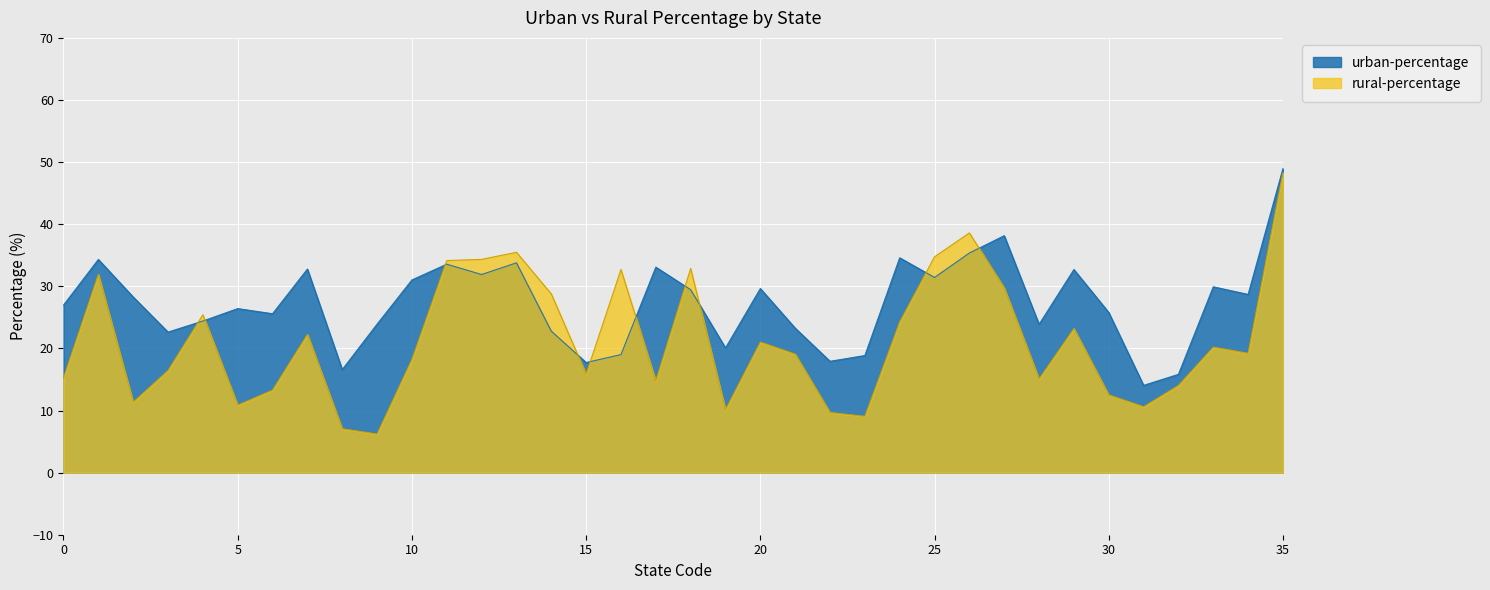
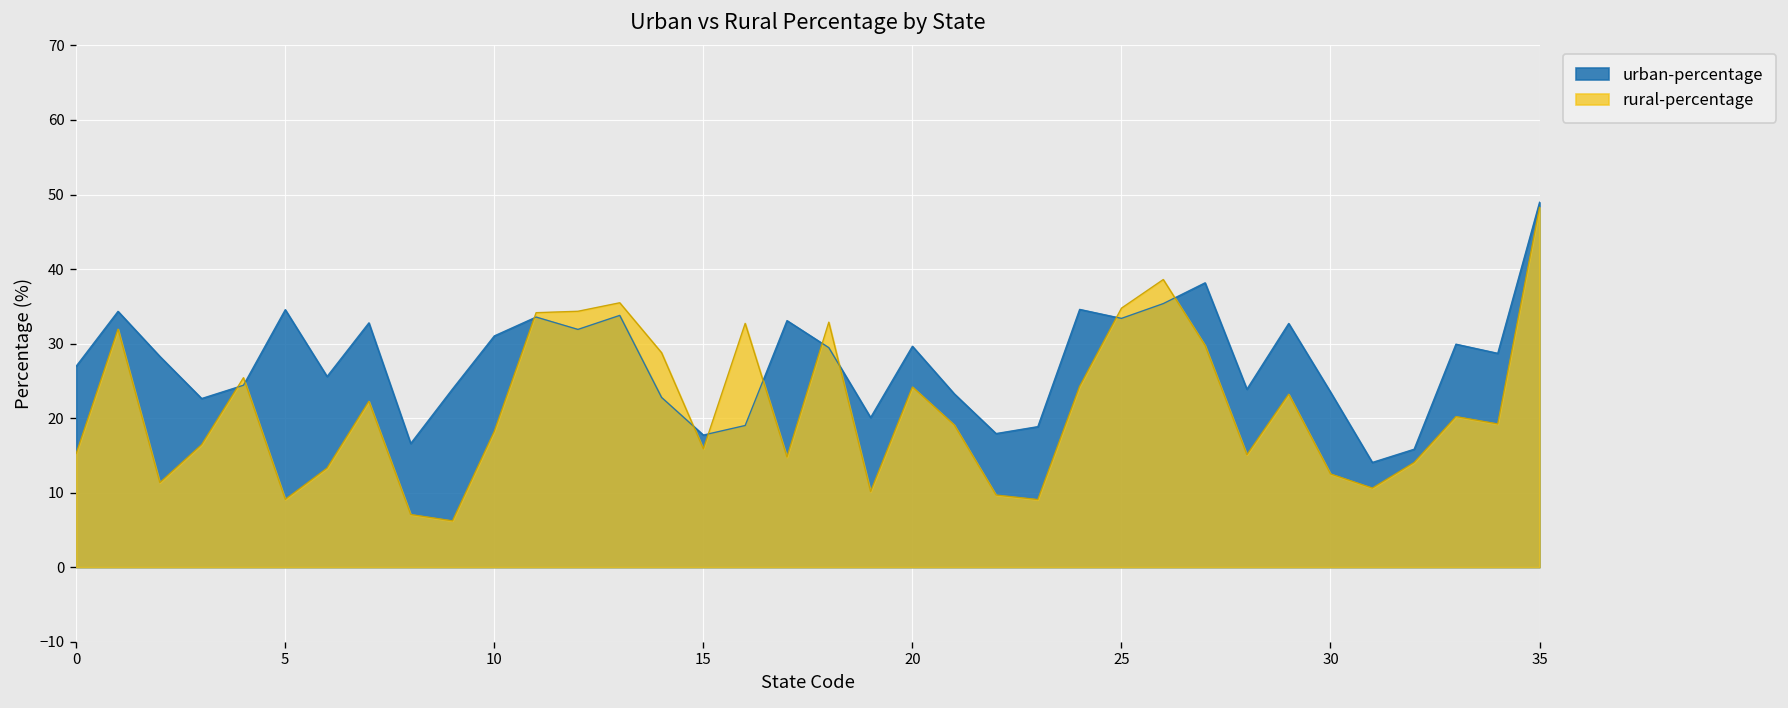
urban-percentage, 5: 26 -> 35
rural-percentage, 5: 11 -> 9
rural-percentage, 20: 21 -> 24
urban-percentage, 25: 31 -> 33
urban-percentage, 30: 26 -> 23
